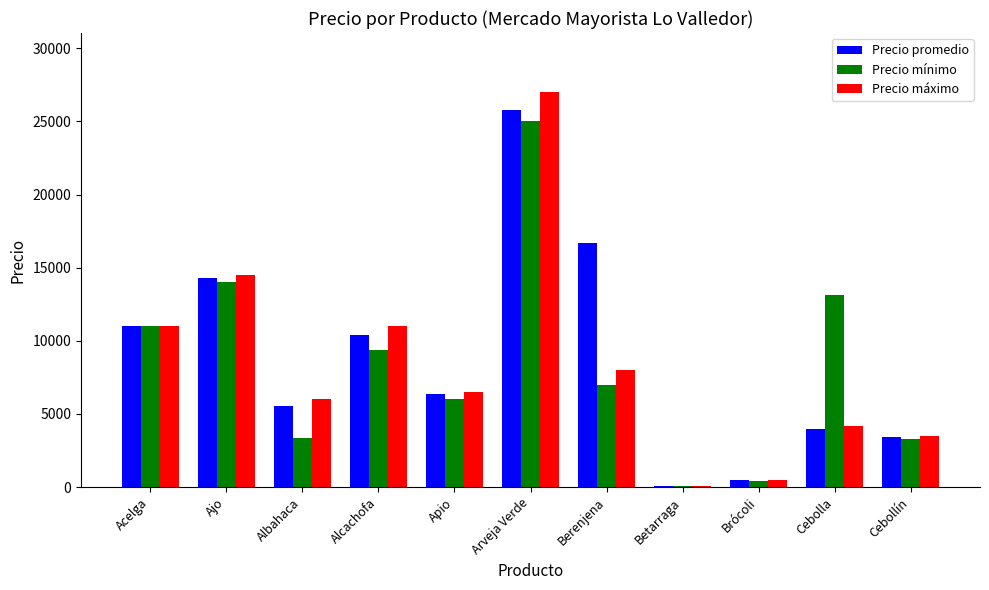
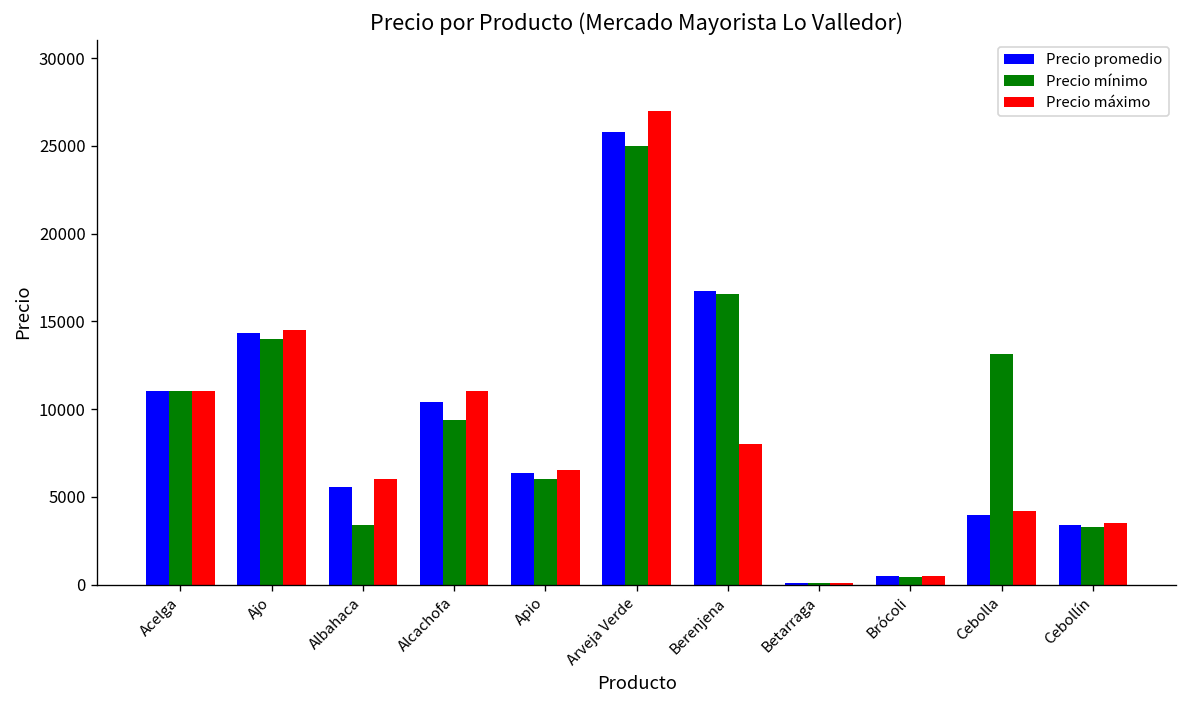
Precio mínimo, Berenjena: 7000 -> 16500
